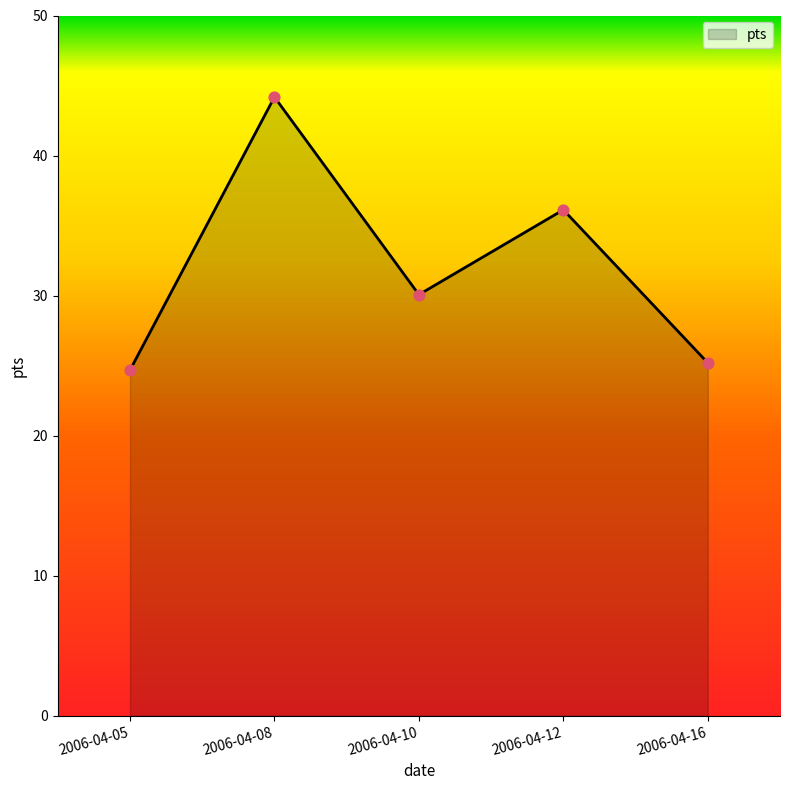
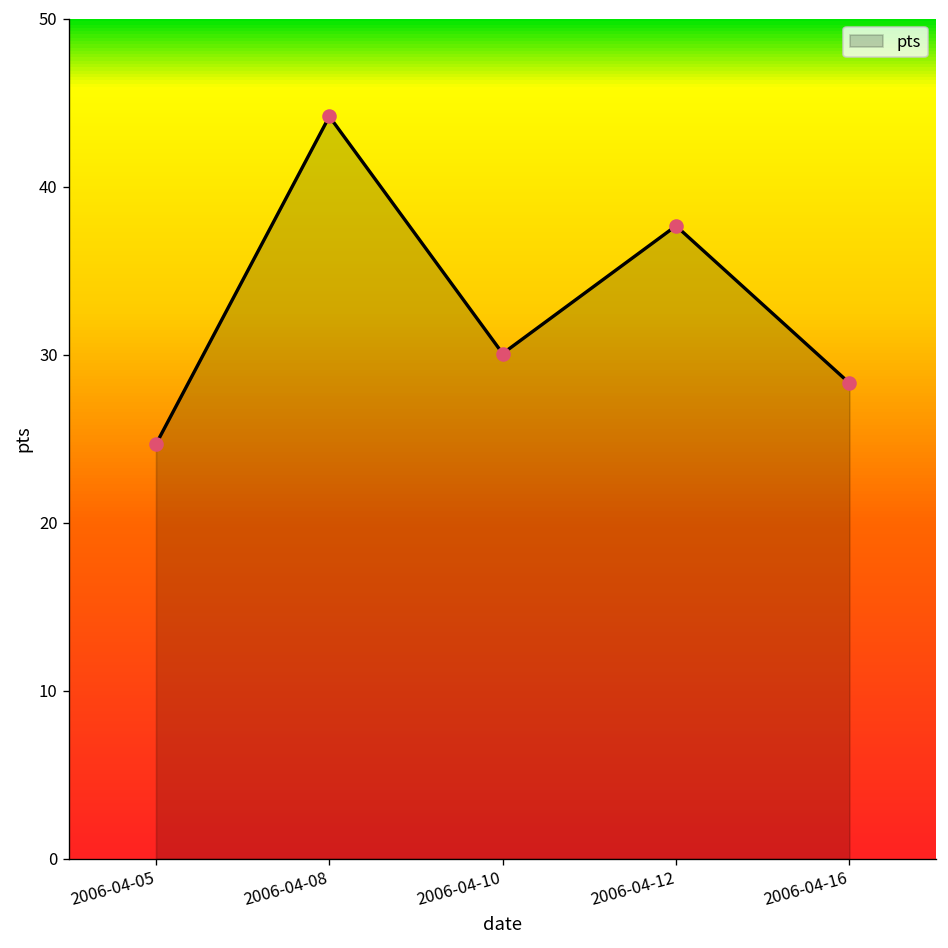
2006-04-12: 36.1 -> 37.7
2006-04-16: 25.2 -> 28.3
